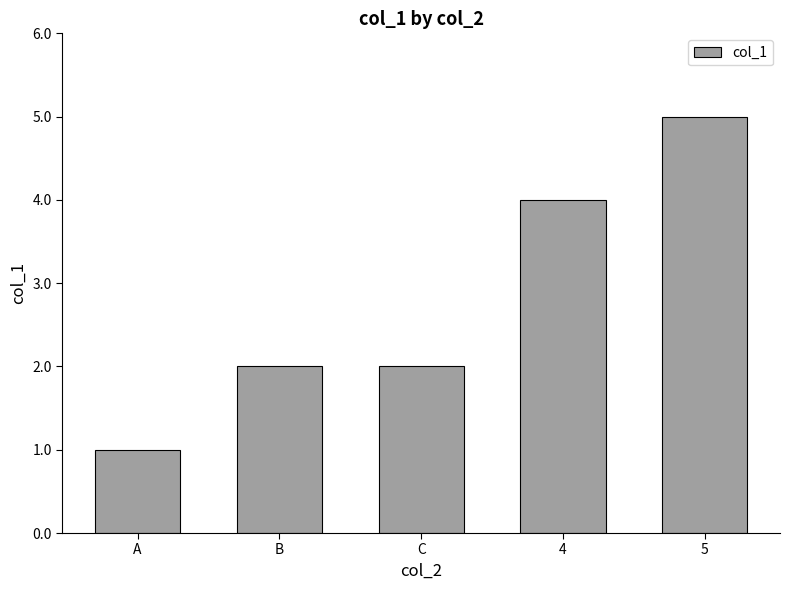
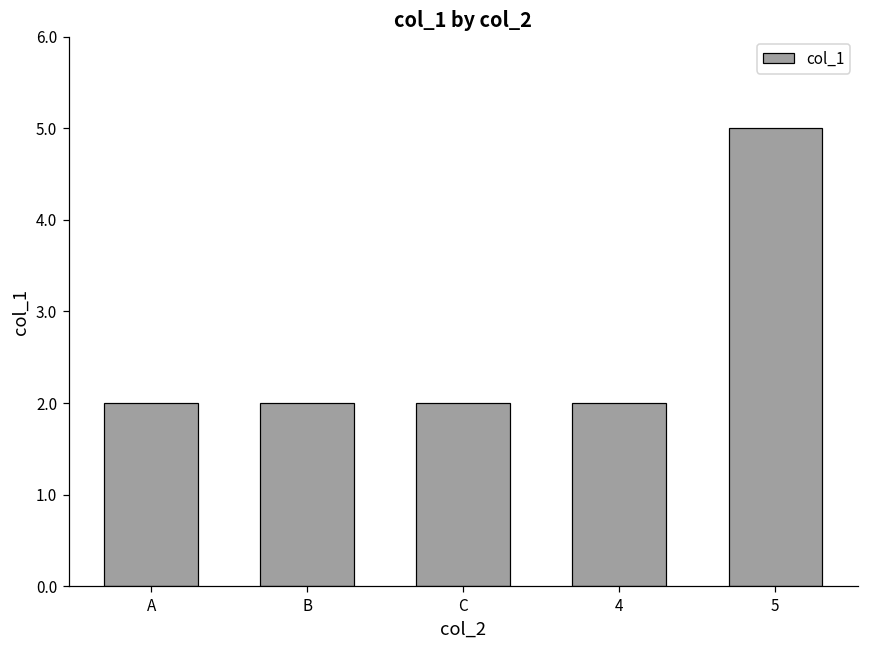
A: 1 -> 2
4: 4 -> 2
